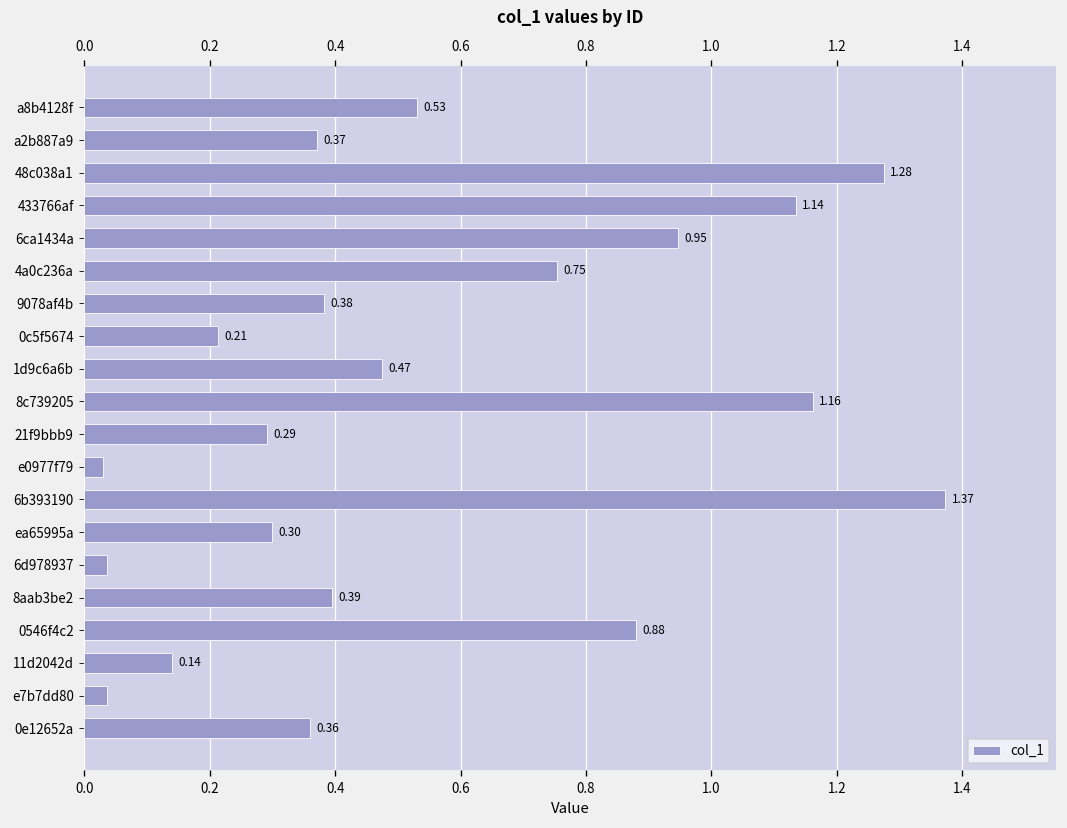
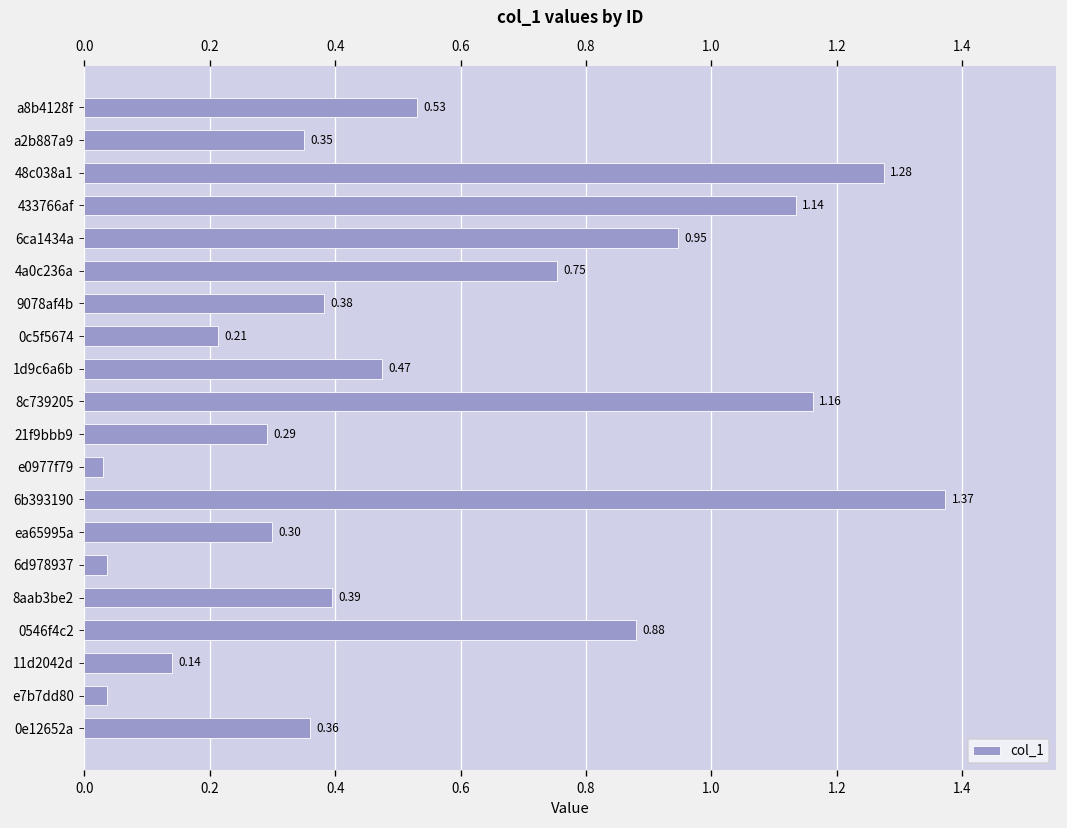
a2b887a9: 0.37 -> 0.35
